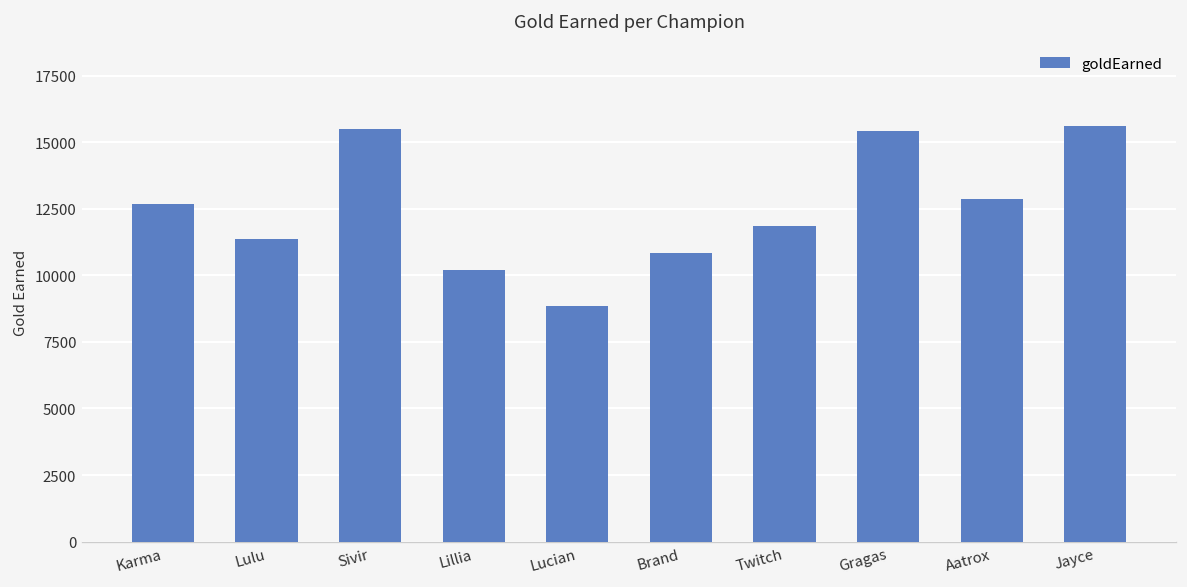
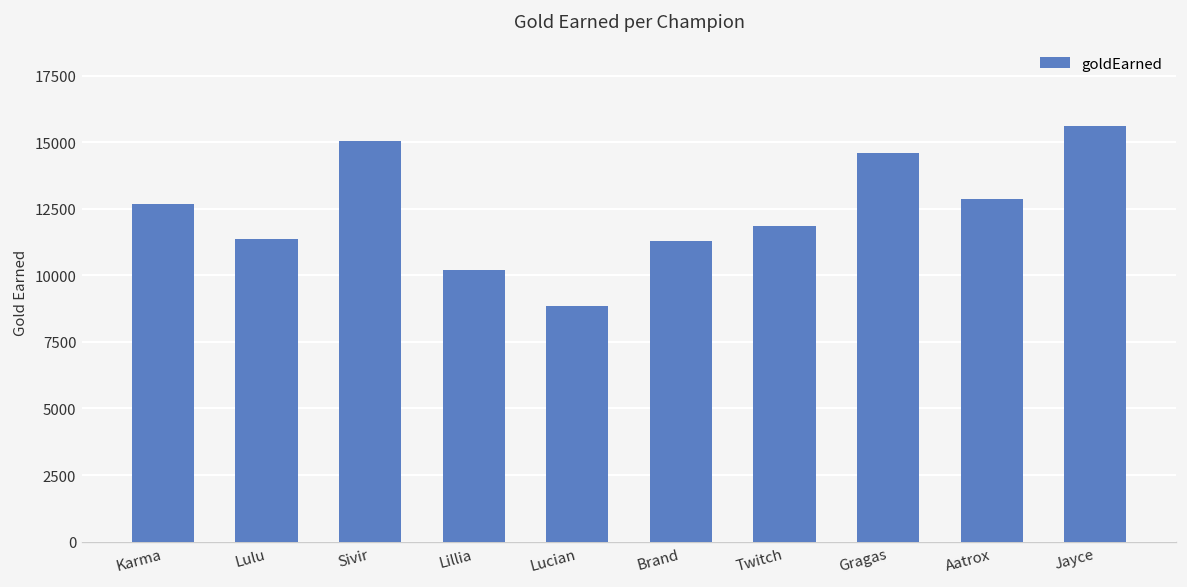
Sivir: 15500 -> 15100
Brand: 10800 -> 11300
Gragas: 15400 -> 14600
